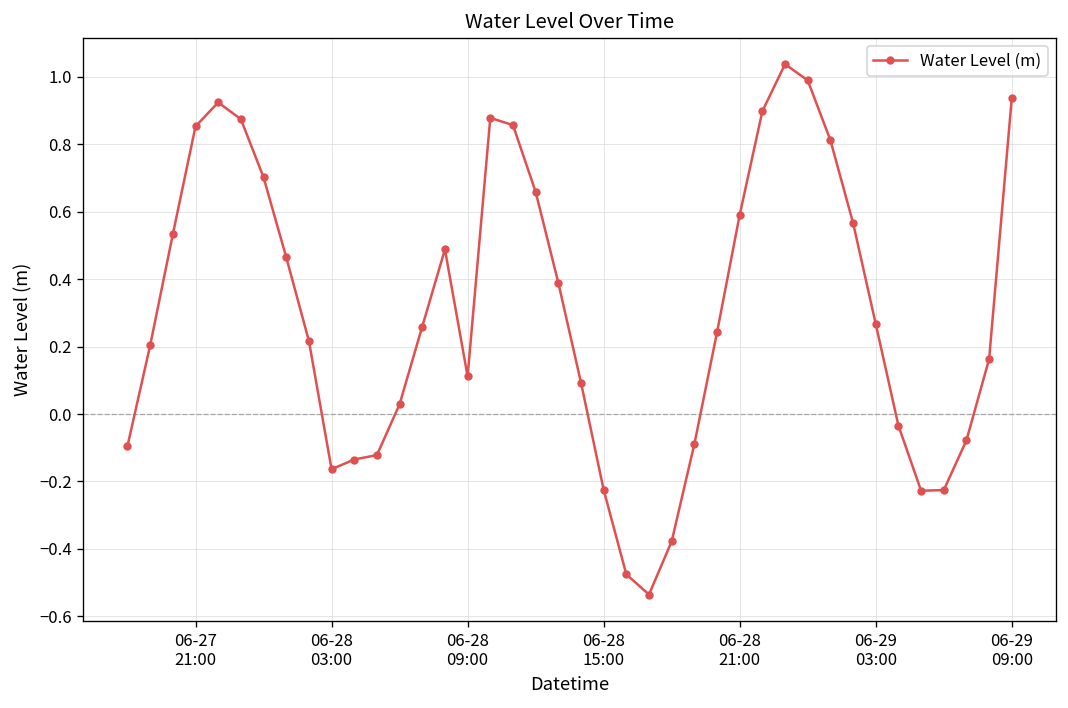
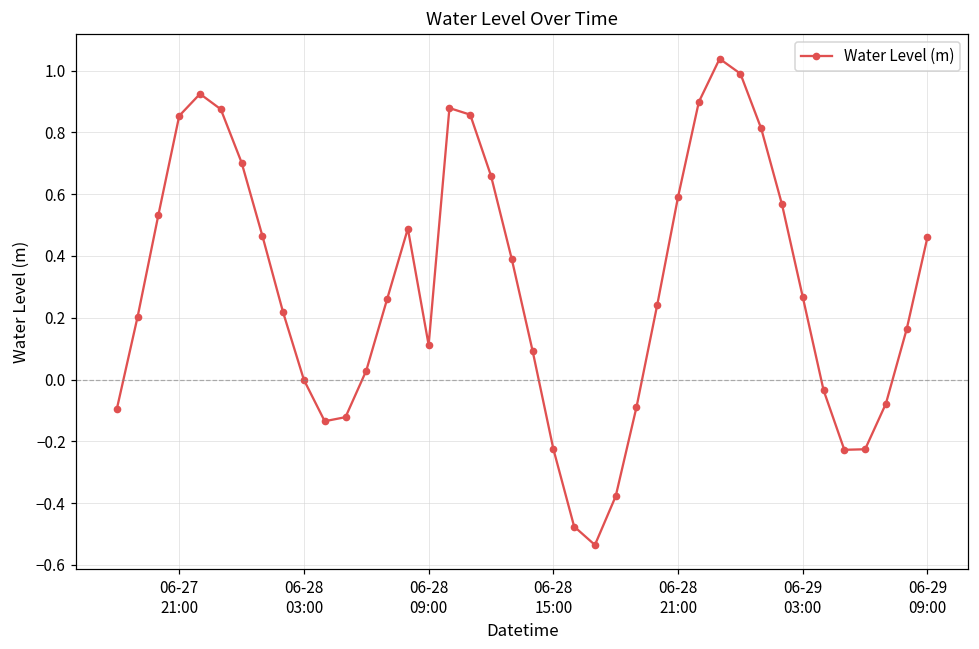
06-28 03:00: -0.16 -> 0.00
06-29 09:00: 0.94 -> 0.46
